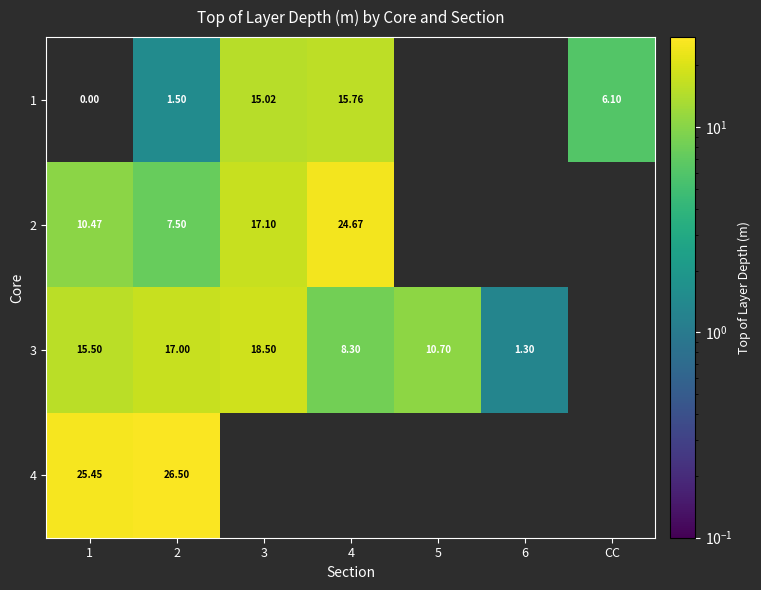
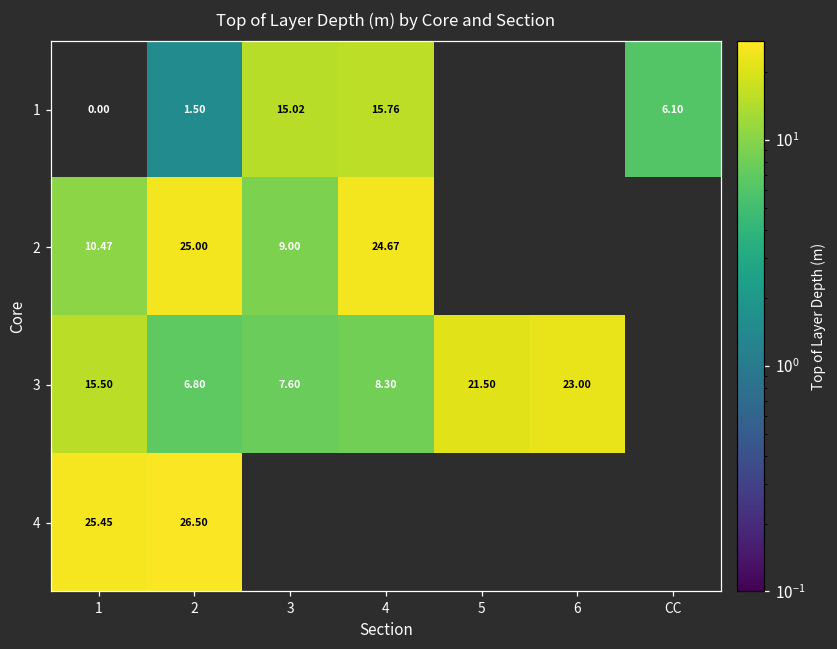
2, 2: 7.50 -> 25.00
2, 3: 17.10 -> 9.00
3, 2: 17.00 -> 6.80
3, 3: 18.50 -> 7.60
3, 5: 10.70 -> 21.50
3, 6: 1.30 -> 23.00
